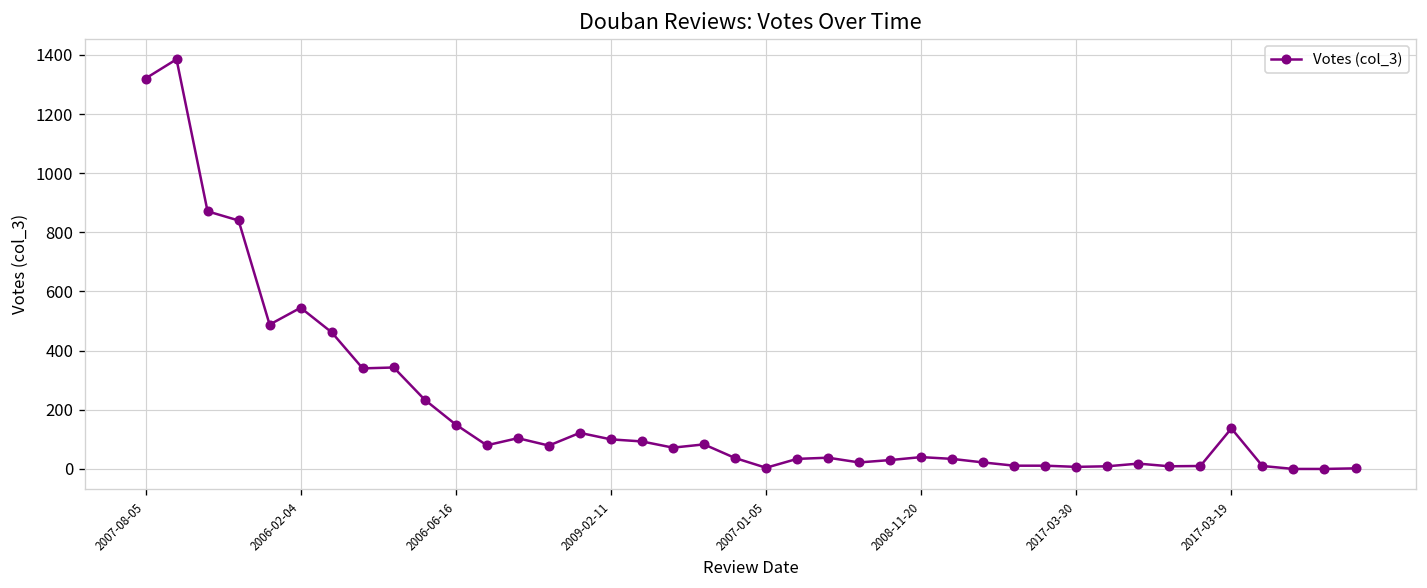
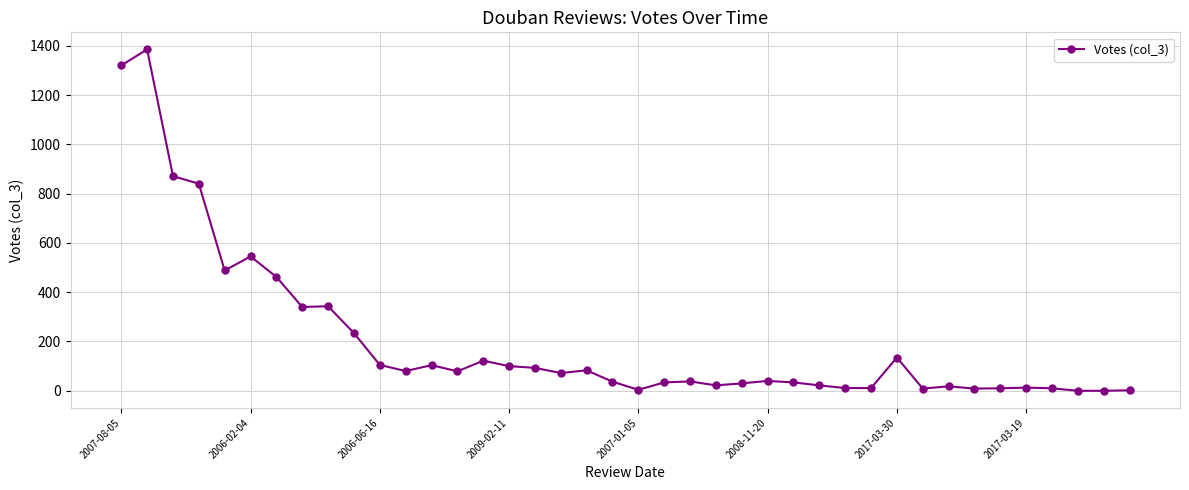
2006-06-16: 150 -> 110
2017-03-30: 10 -> 140
2017-03-19: 140 -> 10
